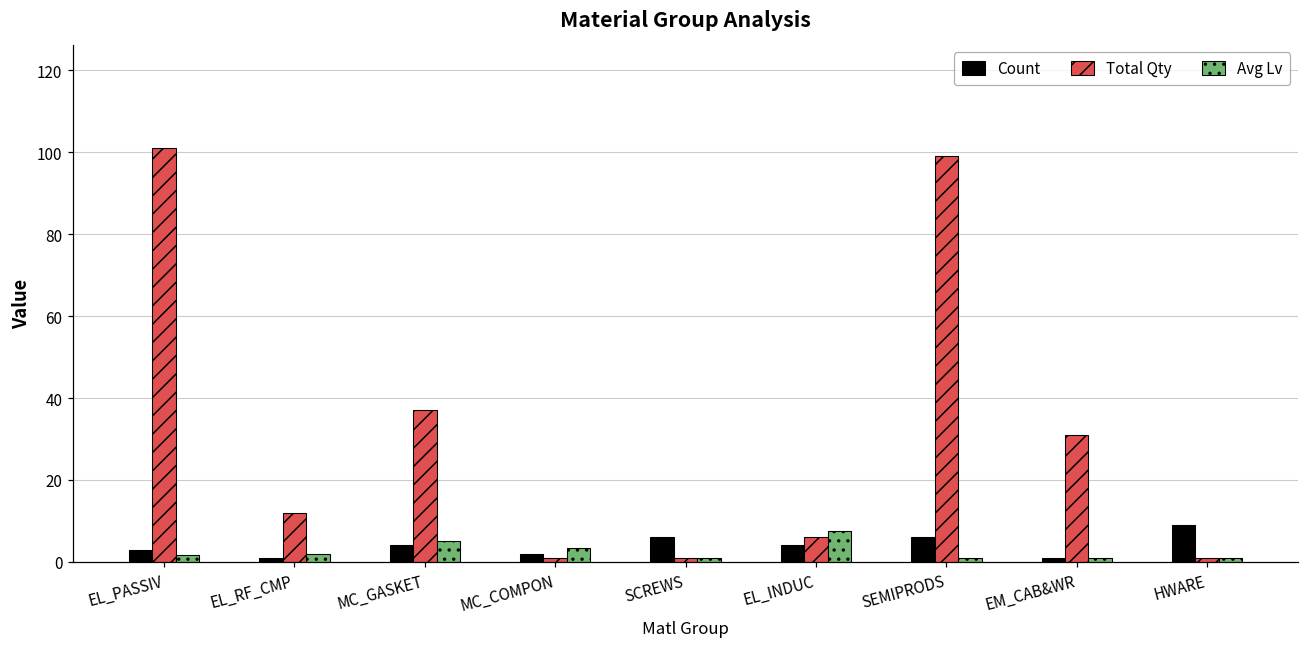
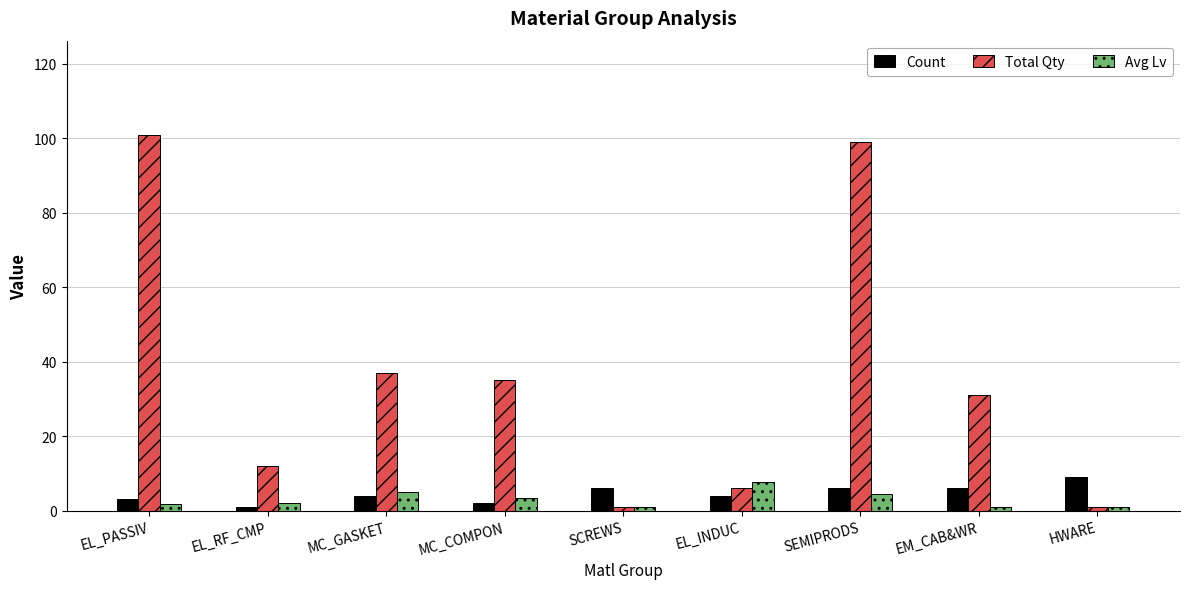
Total Qty, MC_COMPON: 1 -> 35
Avg Lv, SEMIPRODS: 1 -> 4
Count, EM_CAB&WR: 1 -> 6
